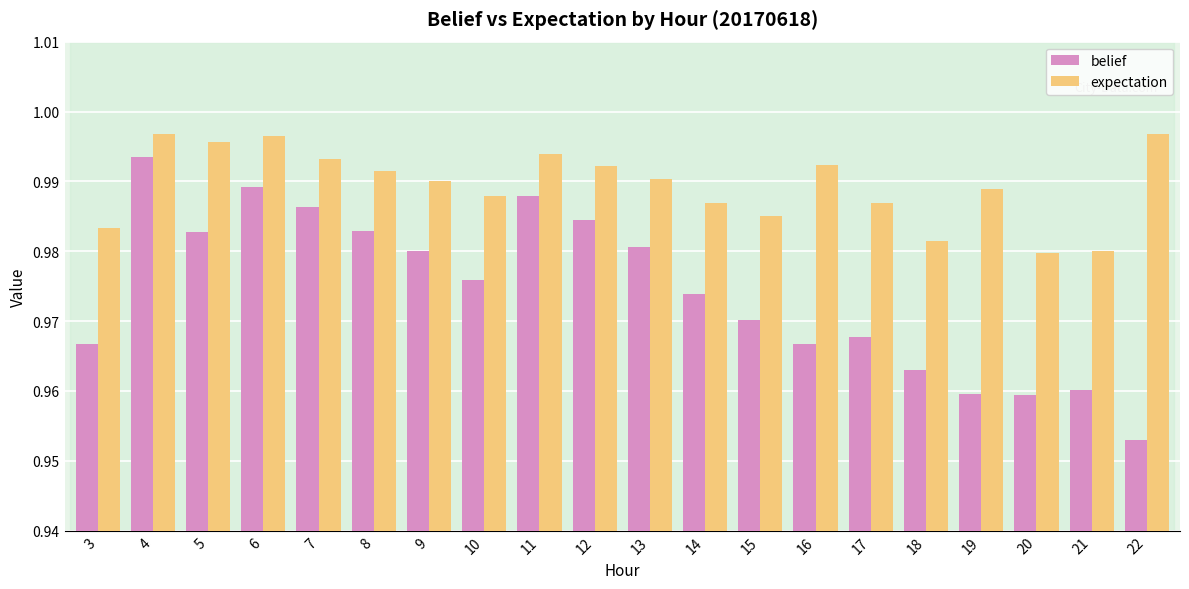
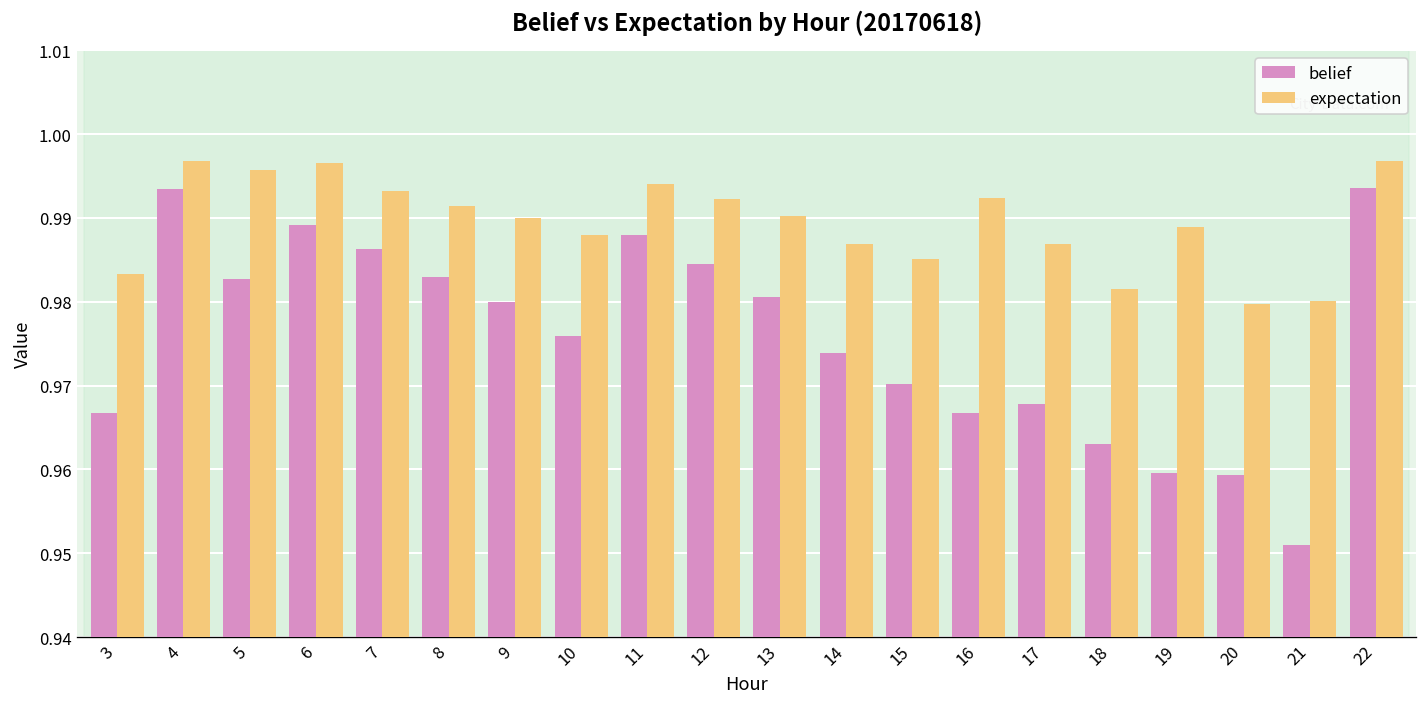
belief, 21: 0.960 -> 0.951
belief, 22: 0.953 -> 0.994
